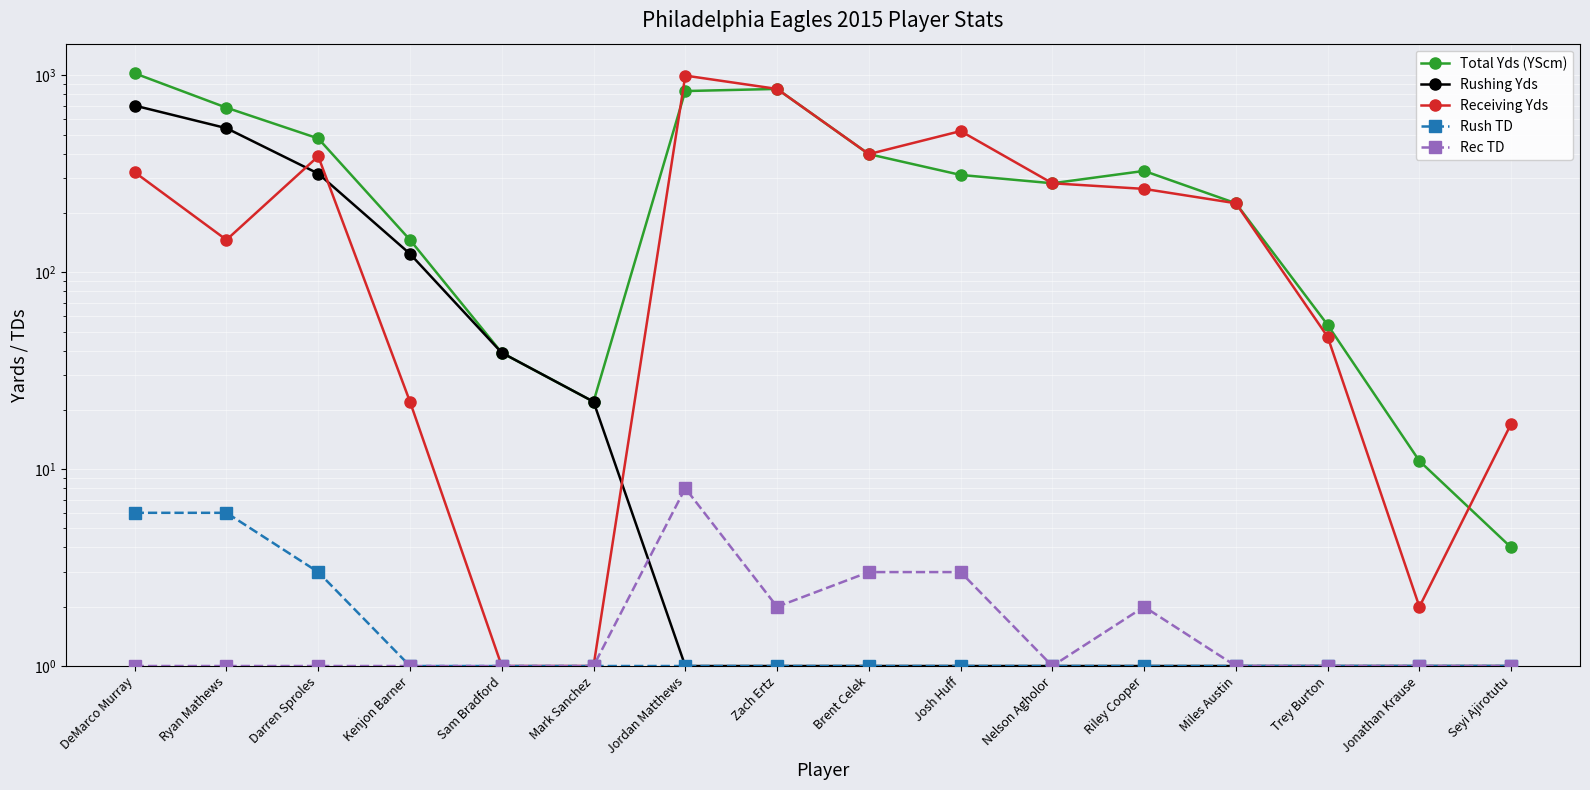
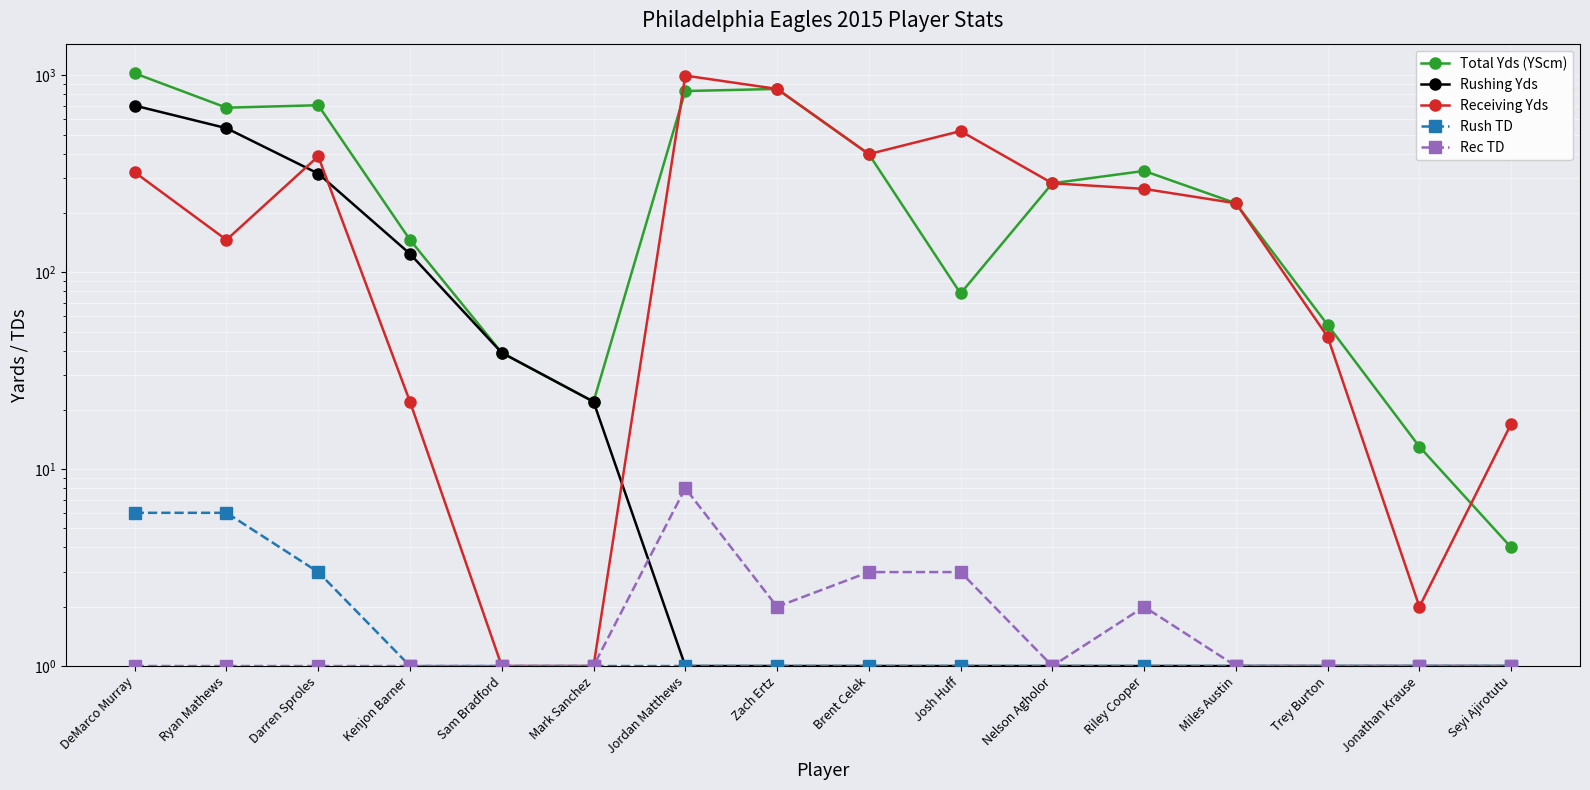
Total Yds (YScm), Darren Sproles: 480 -> 710
Total Yds (YScm), Josh Huff: 310 -> 78
Total Yds (YScm), Jonathan Krause: 11 -> 13
